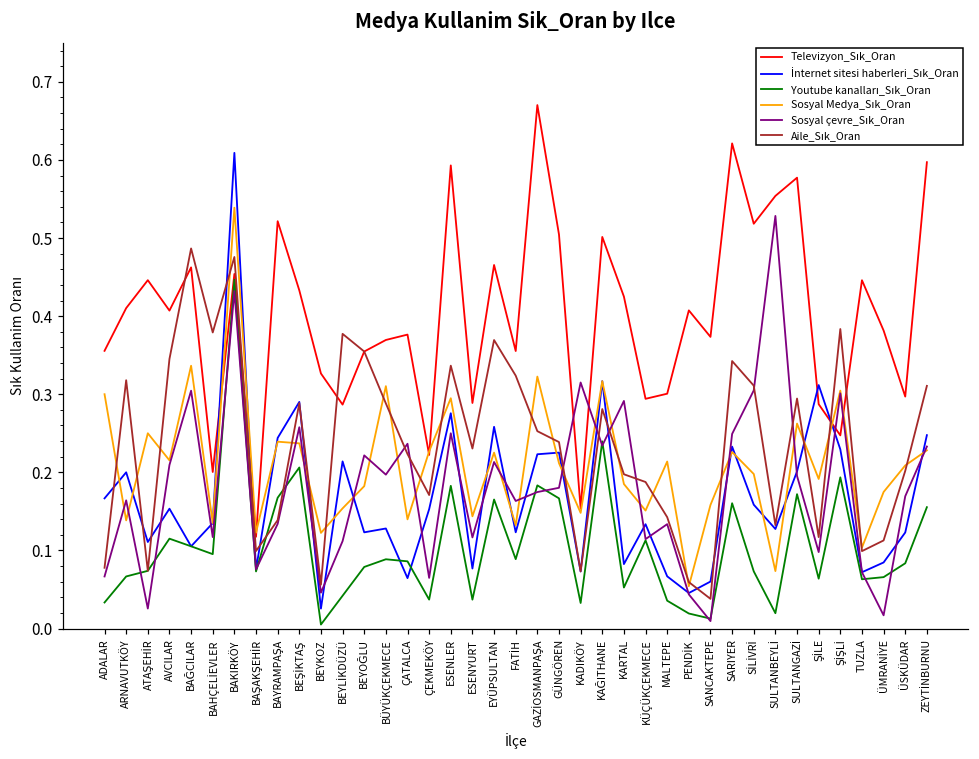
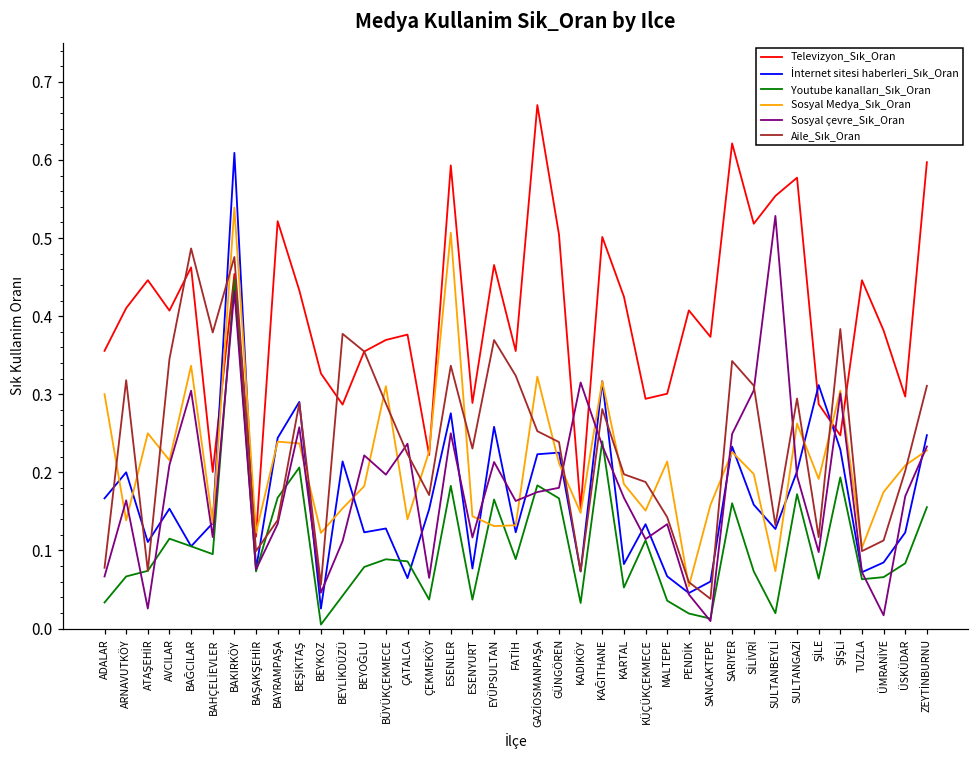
Sosyal Medya_Sık_Oran, ESENLER: 0.29 -> 0.51
Sosyal Medya_Sık_Oran, EYÜPSULTAN: 0.23 -> 0.13
Sosyal çevre_Sık_Oran, KARTAL: 0.29 -> 0.17
